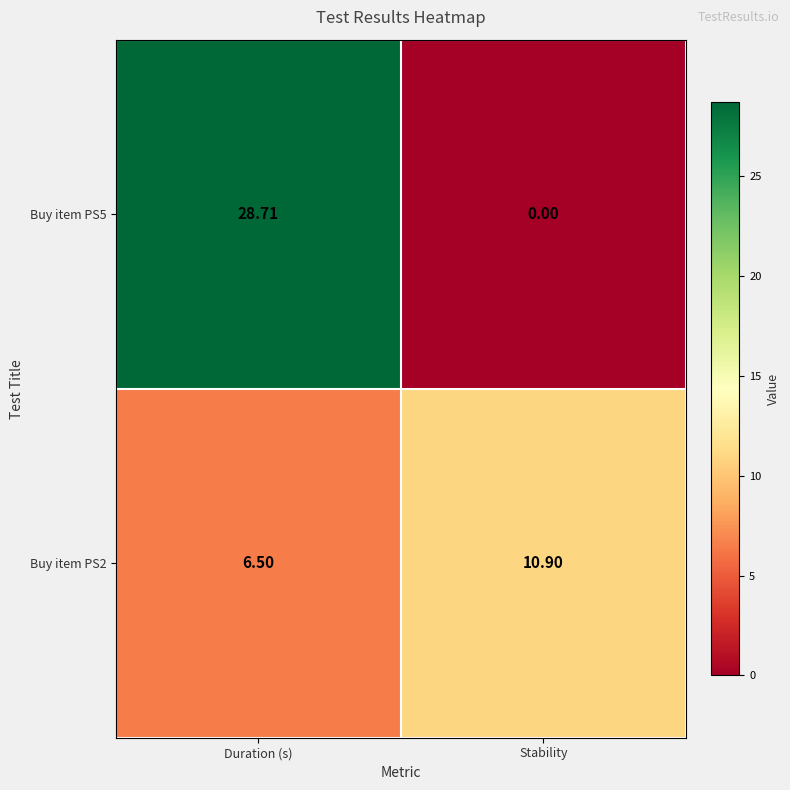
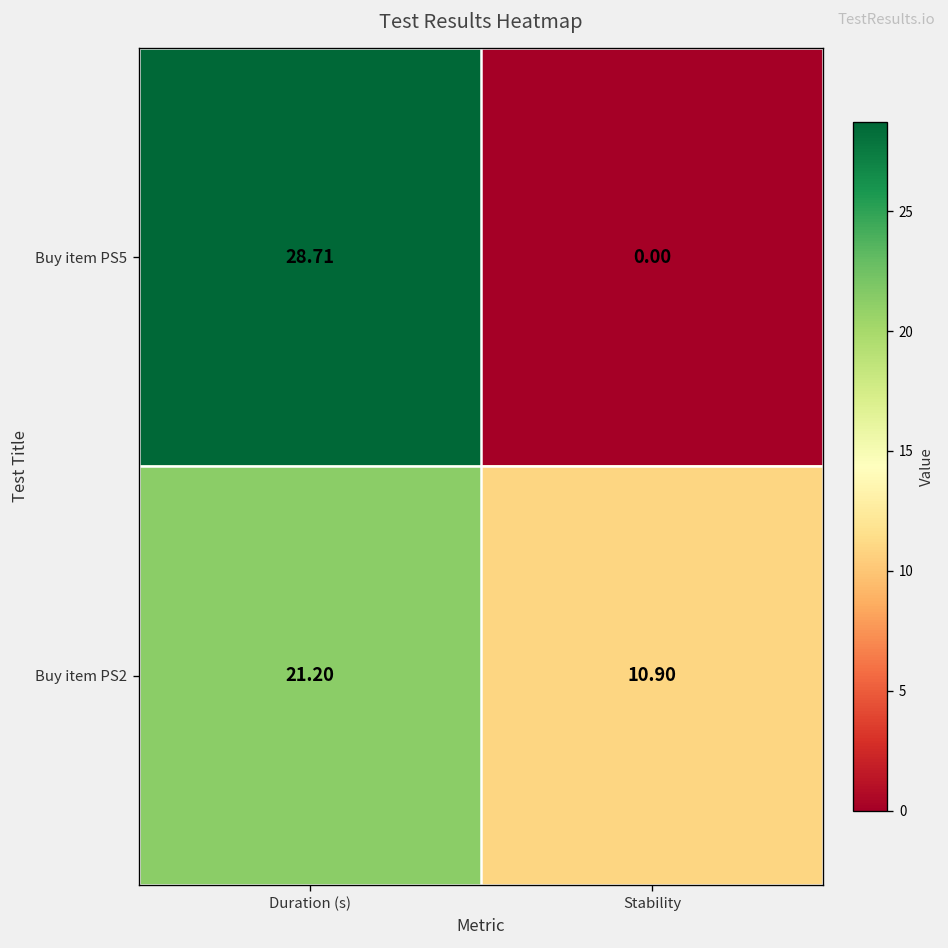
Buy item PS2, Duration (s): 6.50 -> 21.20
